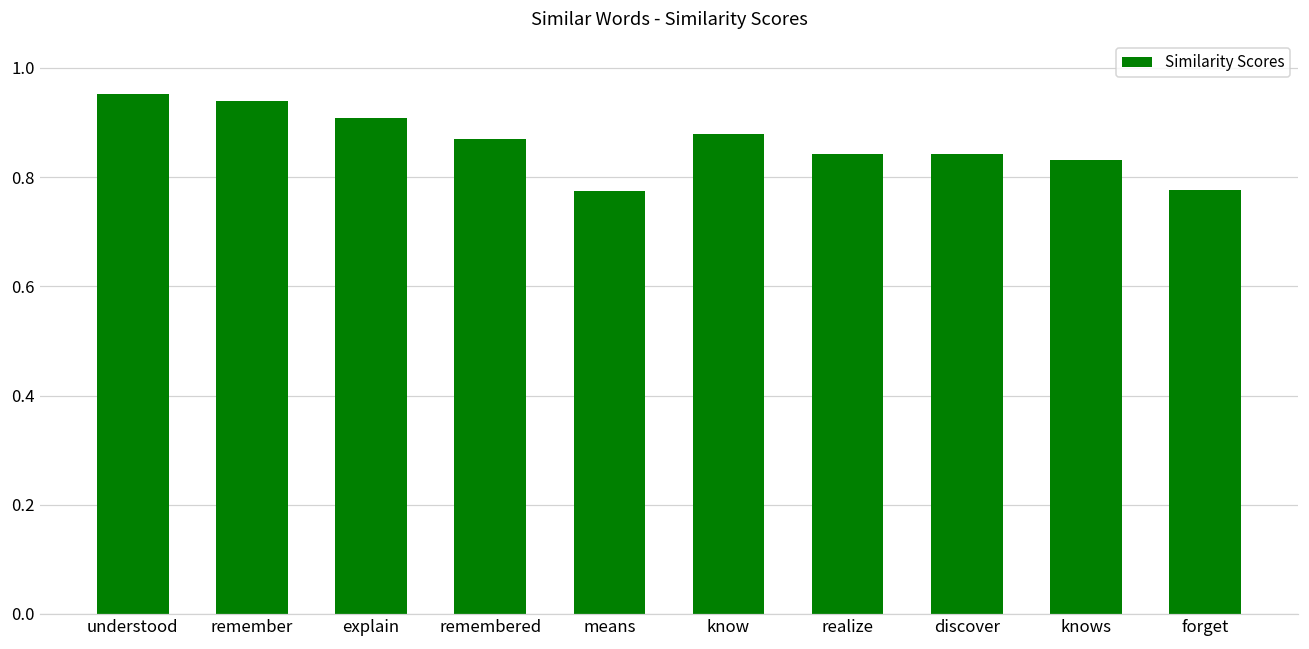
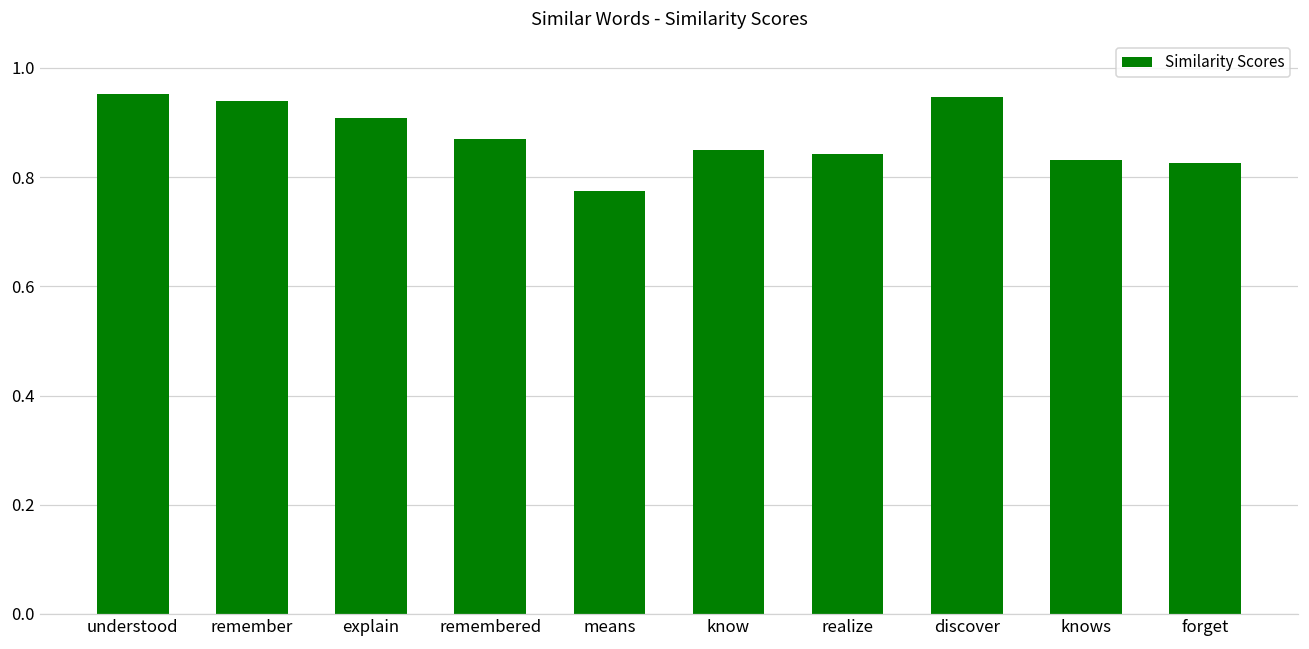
know: 0.88 -> 0.85
discover: 0.84 -> 0.95
forget: 0.78 -> 0.82
